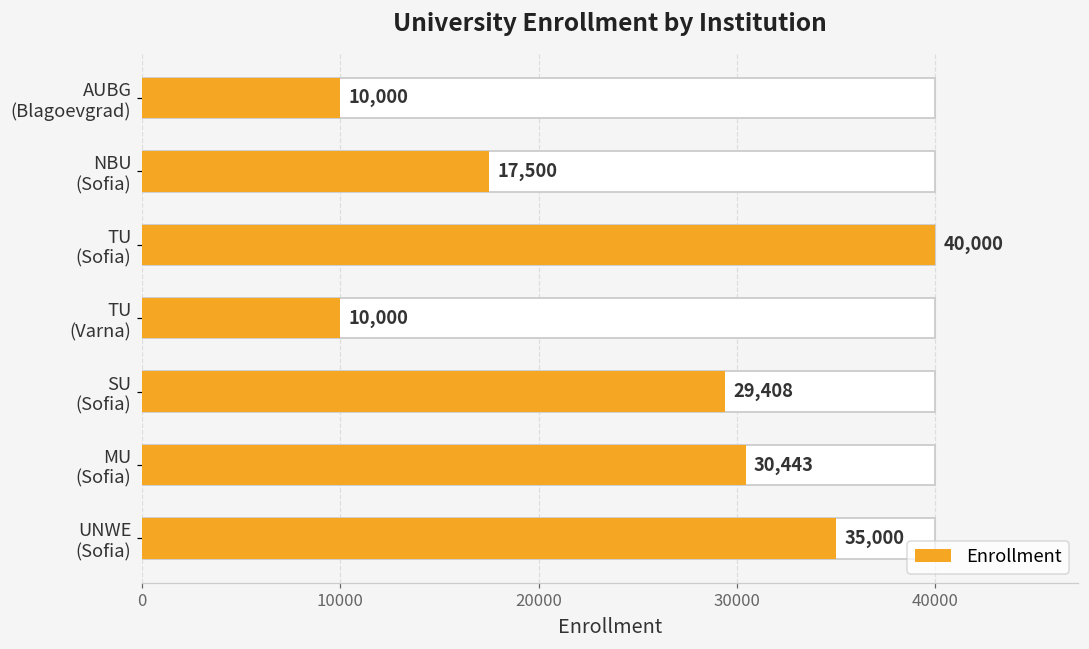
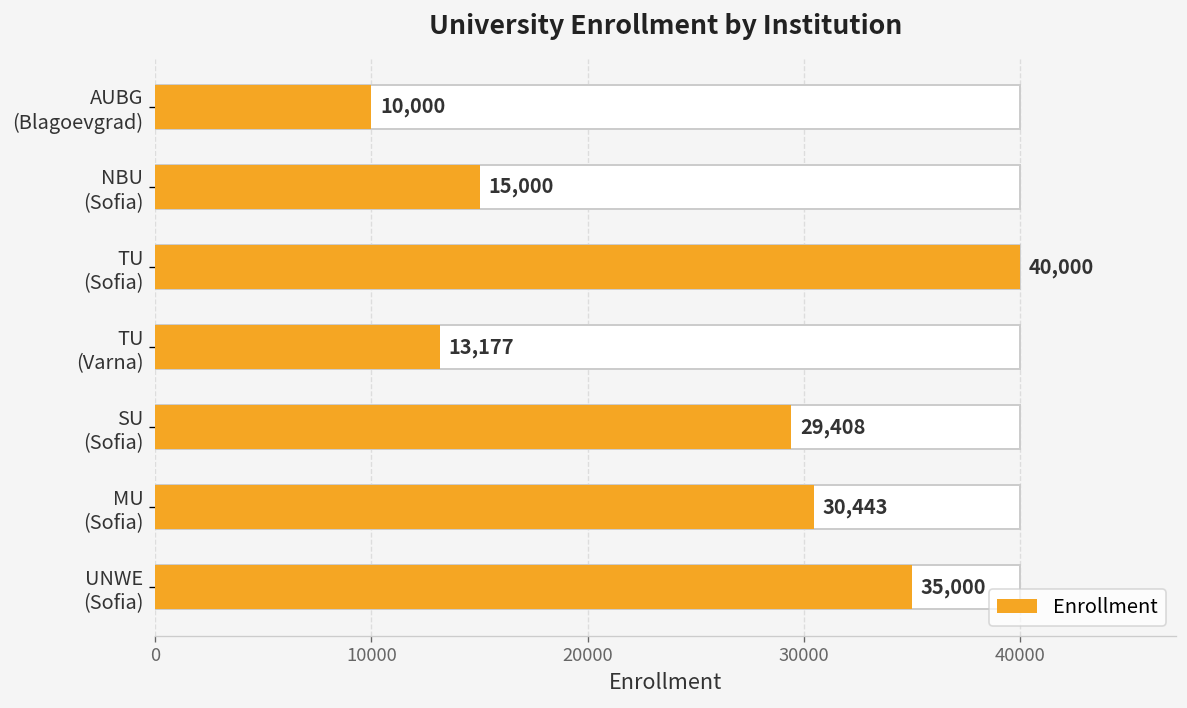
Enrollment, NBU (Sofia): 17,500 -> 15,000
Enrollment, TU (Varna): 10,000 -> 13,177
